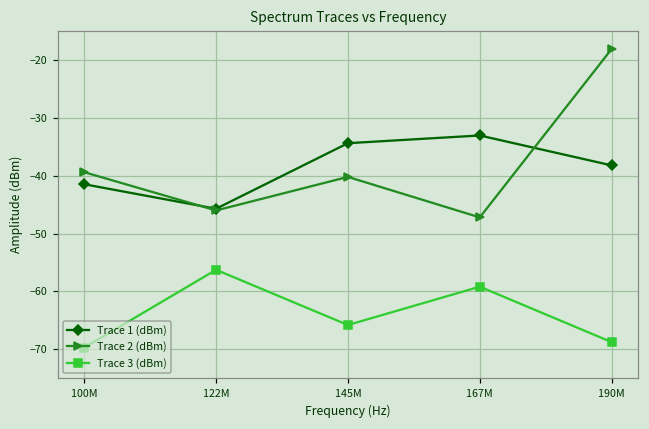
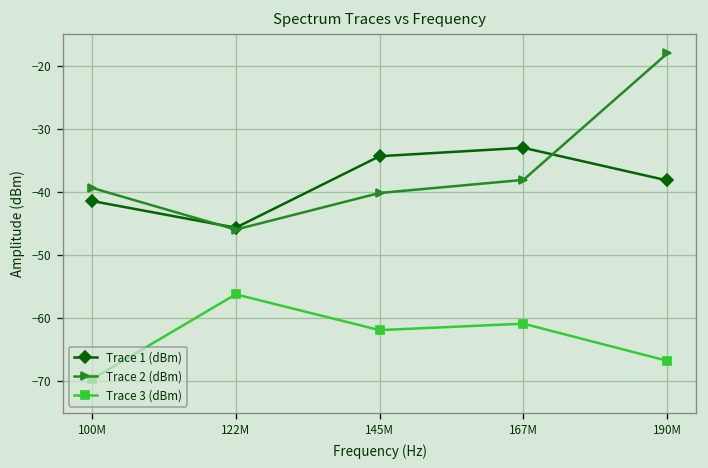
Trace 3 (dBm), 145M: -66 -> -62
Trace 2 (dBm), 167M: -47 -> -38
Trace 3 (dBm), 167M: -59 -> -61
Trace 3 (dBm), 190M: -69 -> -67
